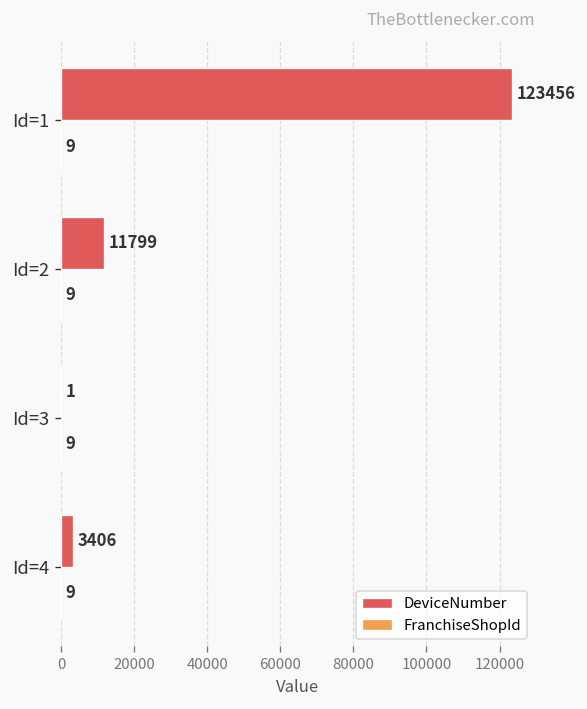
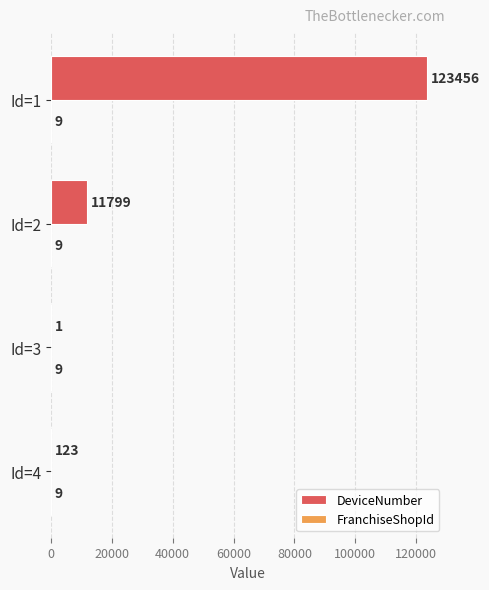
DeviceNumber, Id=4: 3406 -> 123
